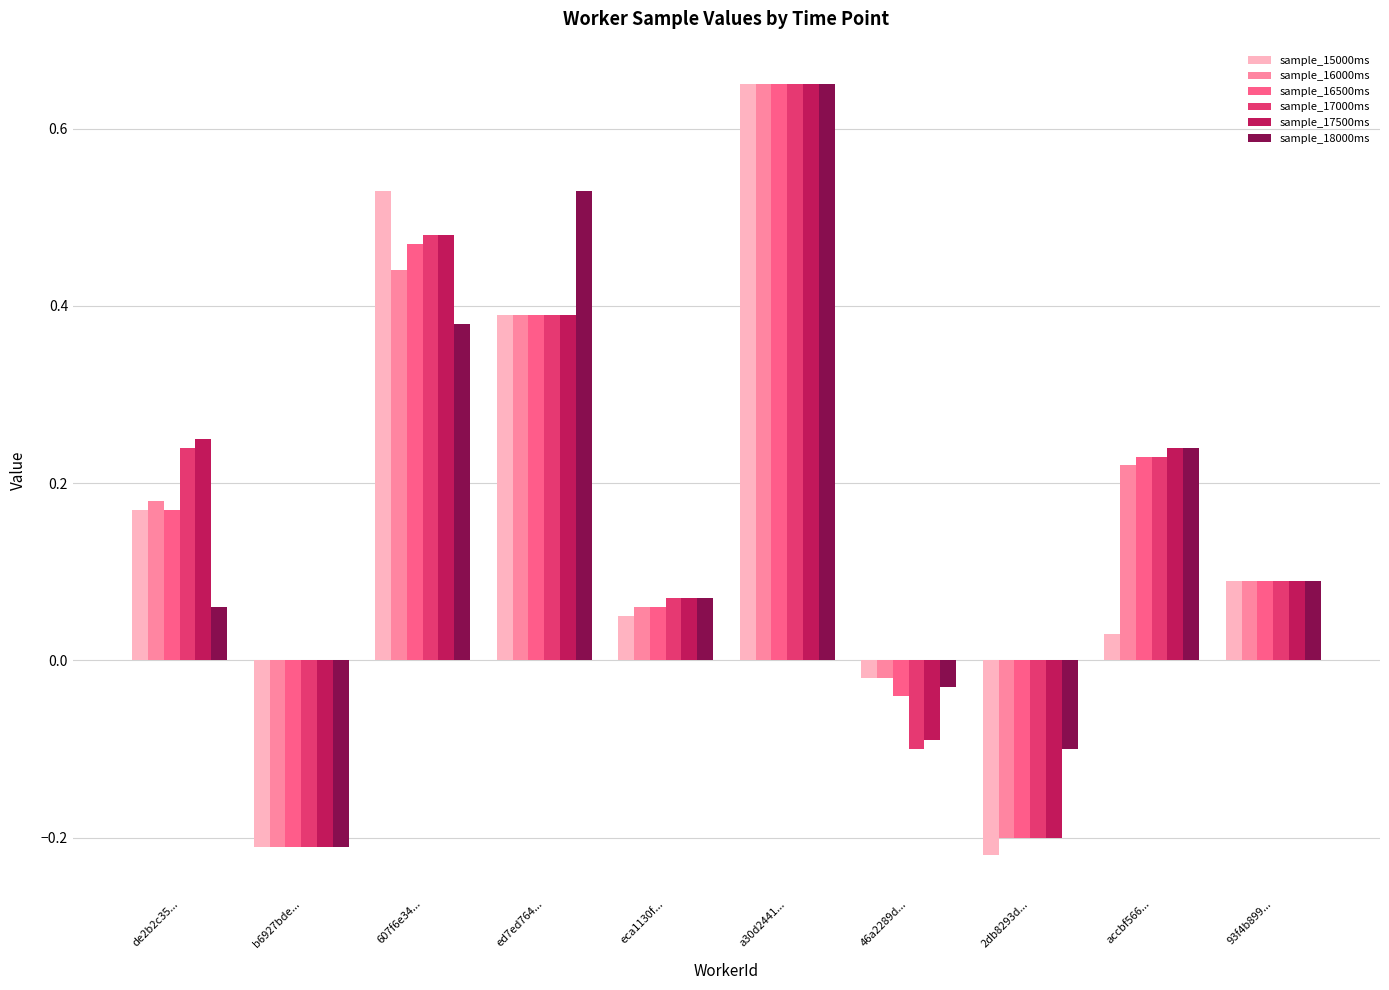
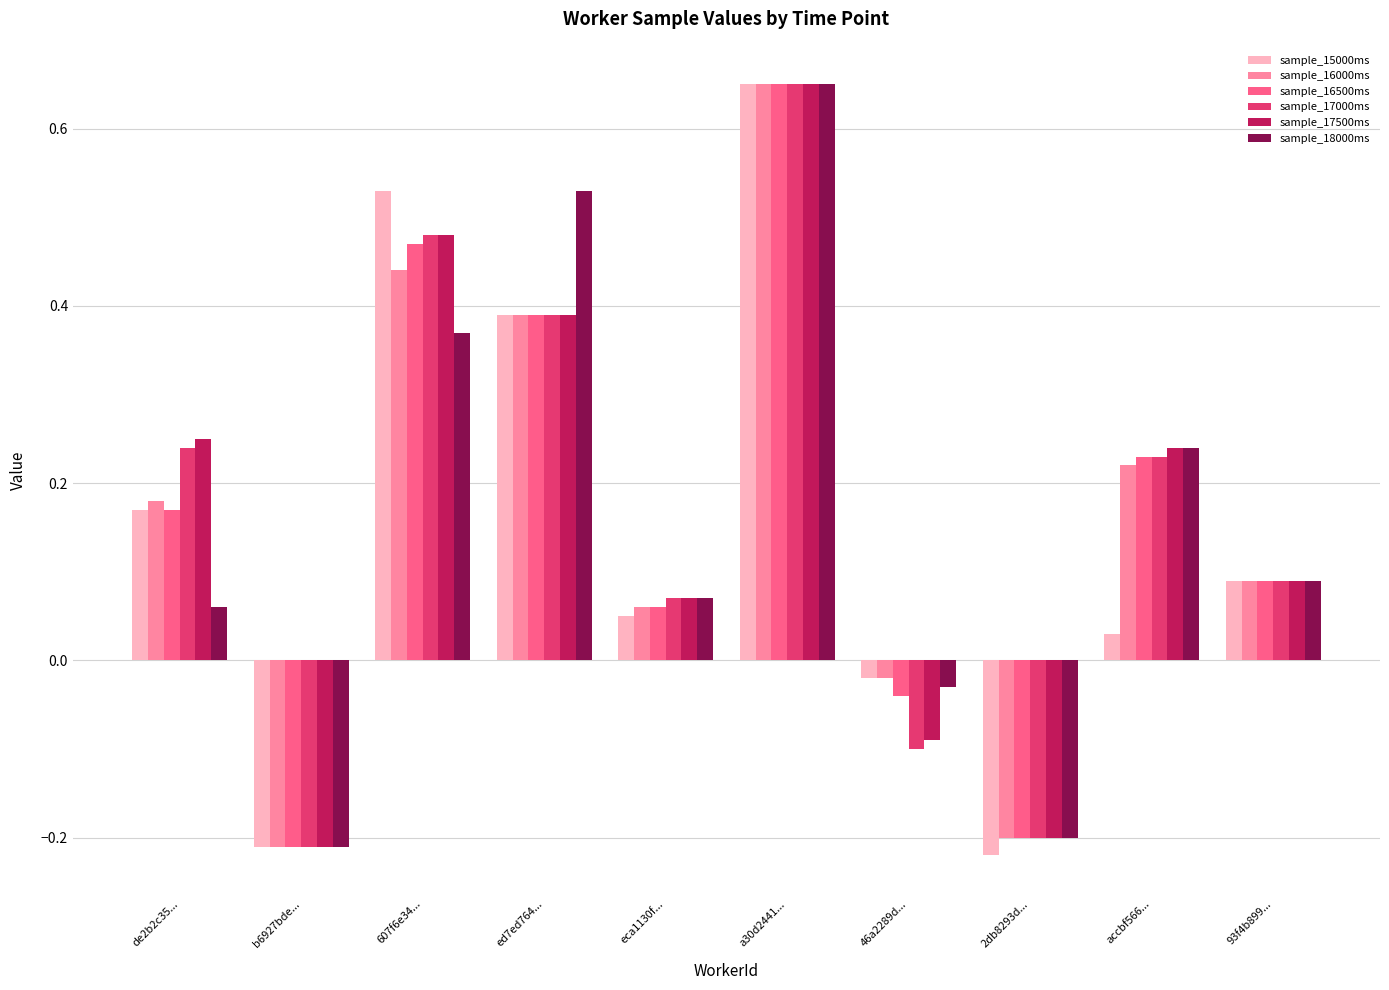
sample_18000ms, 607f6e34...: 0.38 -> 0.37
sample_18000ms, 2db8293d...: -0.1 -> -0.2
